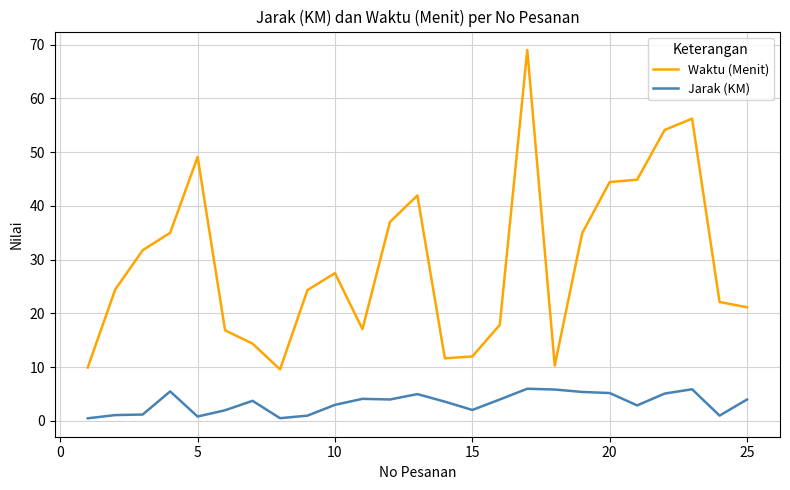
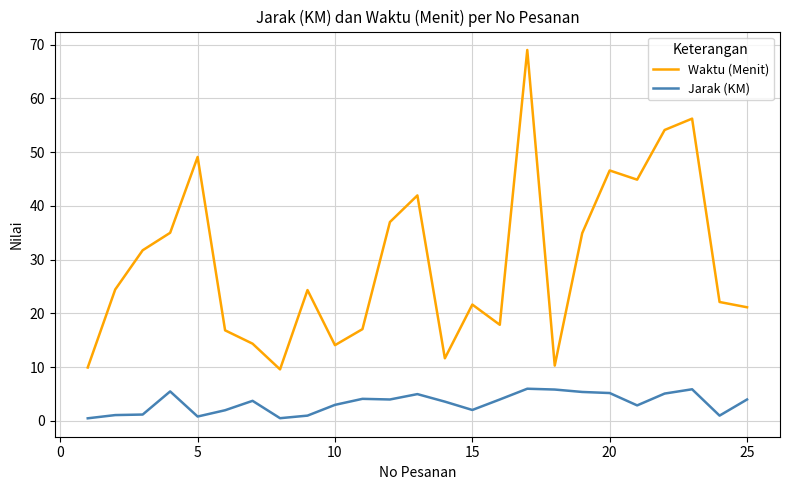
Waktu (Menit), 10: 28 -> 14
Waktu (Menit), 15: 12 -> 22
Waktu (Menit), 20: 44 -> 47
